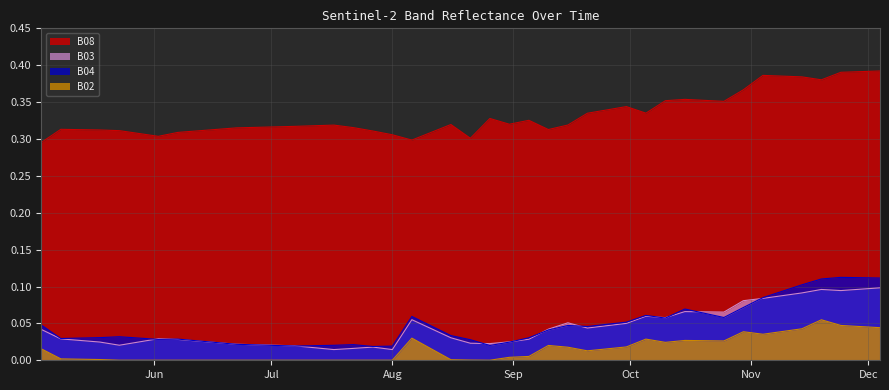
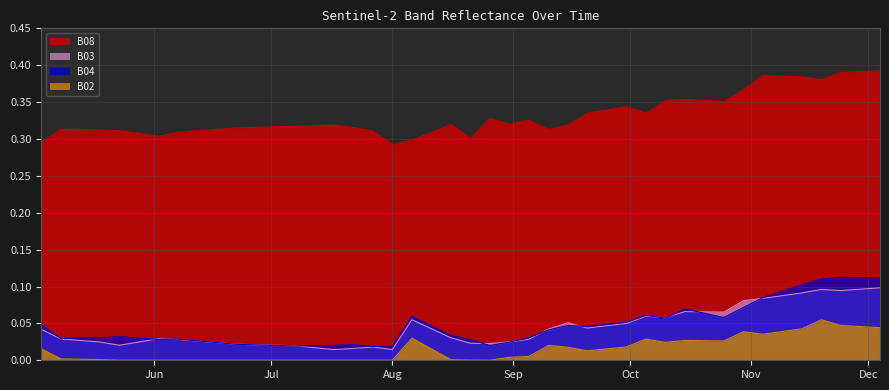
B08, Aug: 0.31 -> 0.29
